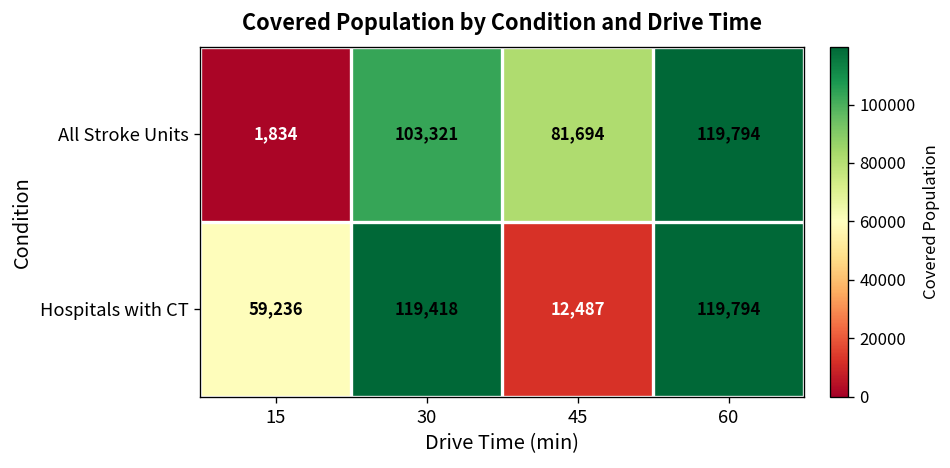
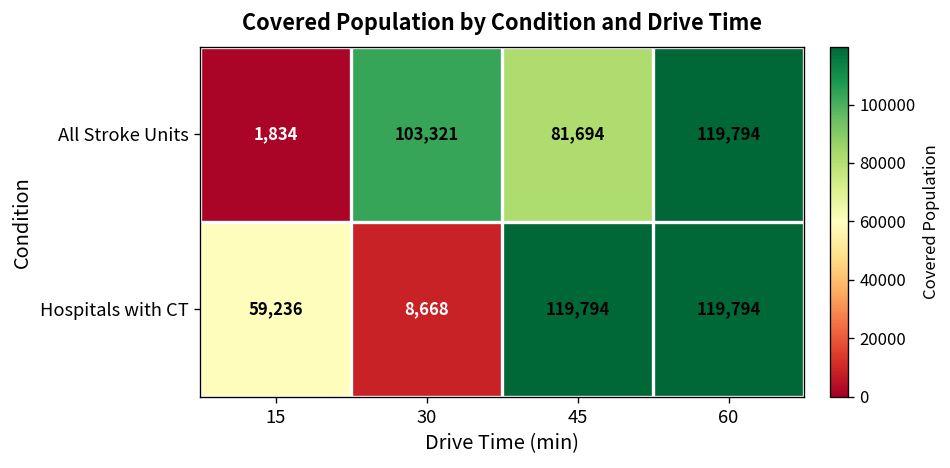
Hospitals with CT, 30: 119,418 -> 8,668
Hospitals with CT, 45: 12,487 -> 119,794
